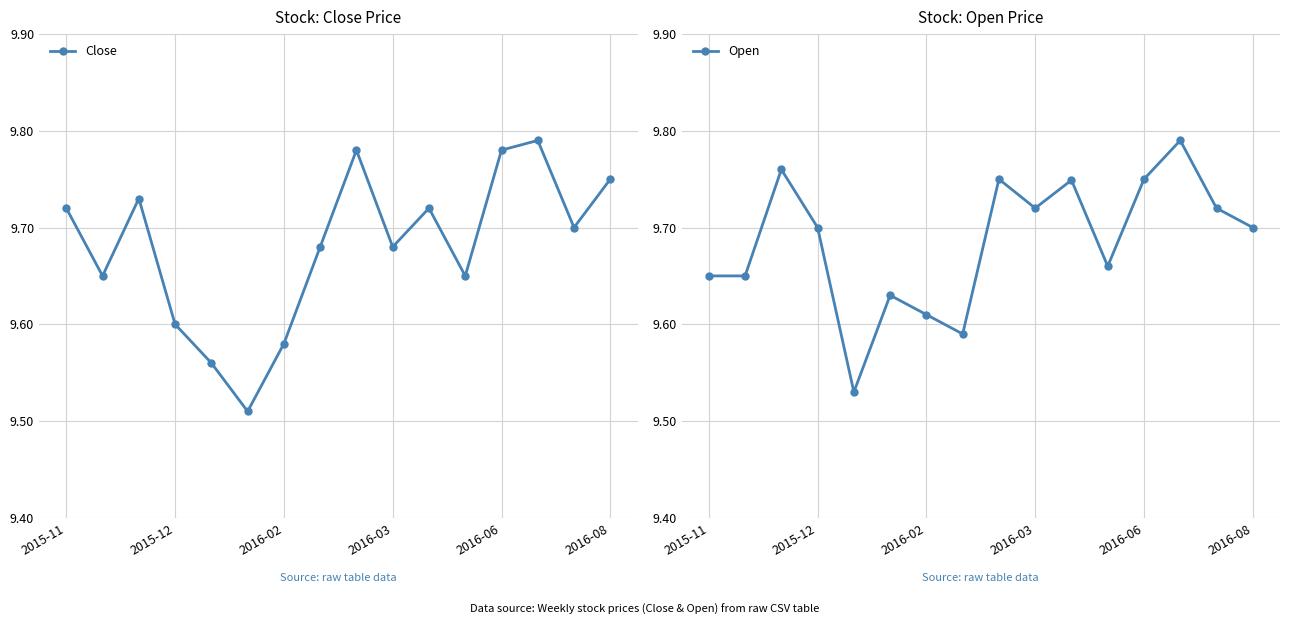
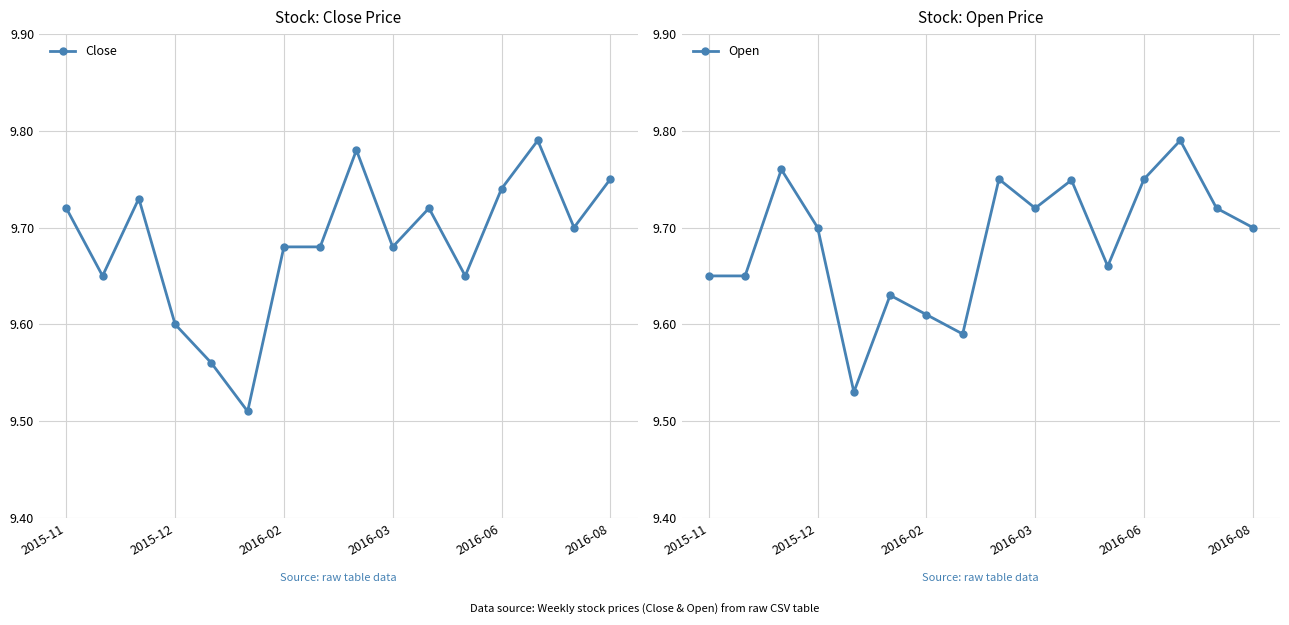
Stock: Close Price, 2016-02: 9.58 -> 9.68
Stock: Close Price, 2016-06: 9.78 -> 9.74
